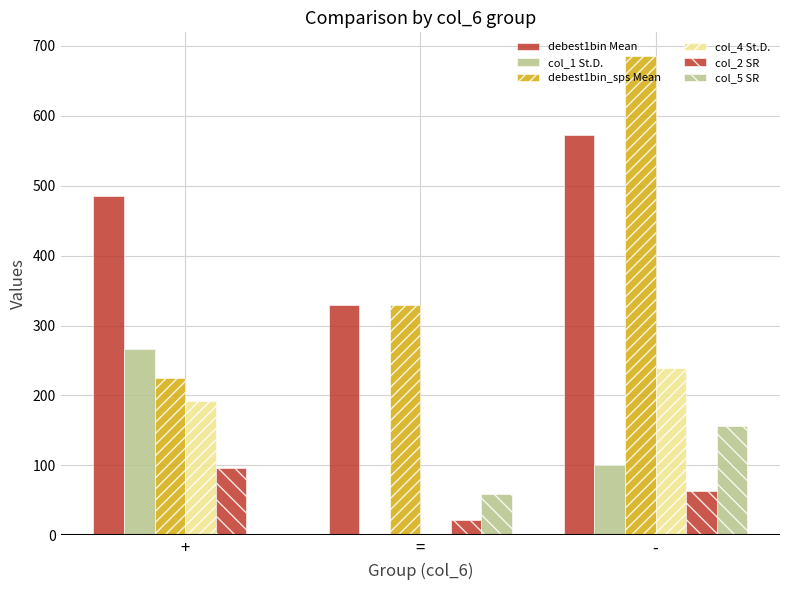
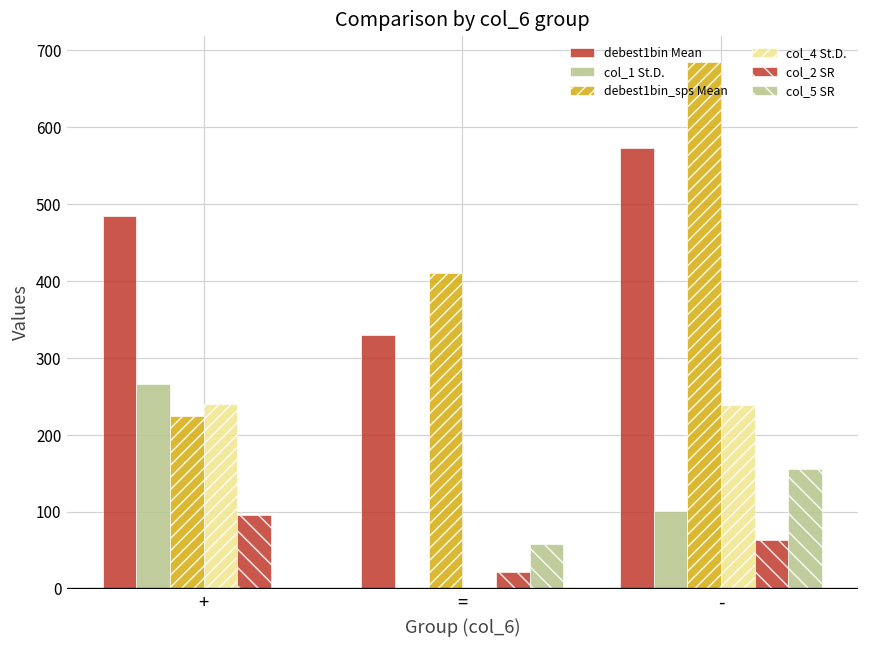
col_4 St.D., +: 190 -> 240
debest1bin_sps Mean, =: 330 -> 410
